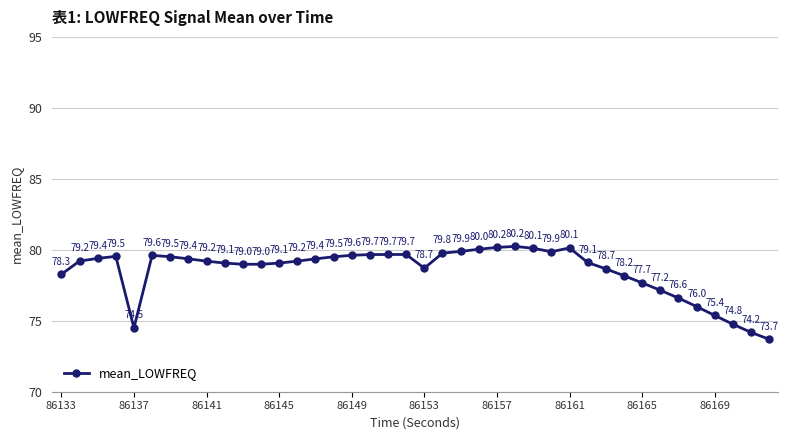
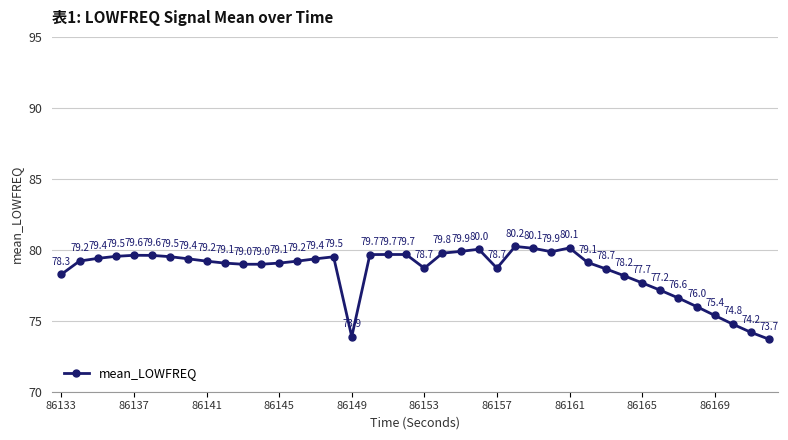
86137: 74.5 -> 79.6
86149: 79.6 -> 73.9
86157: 80.2 -> 78.7
